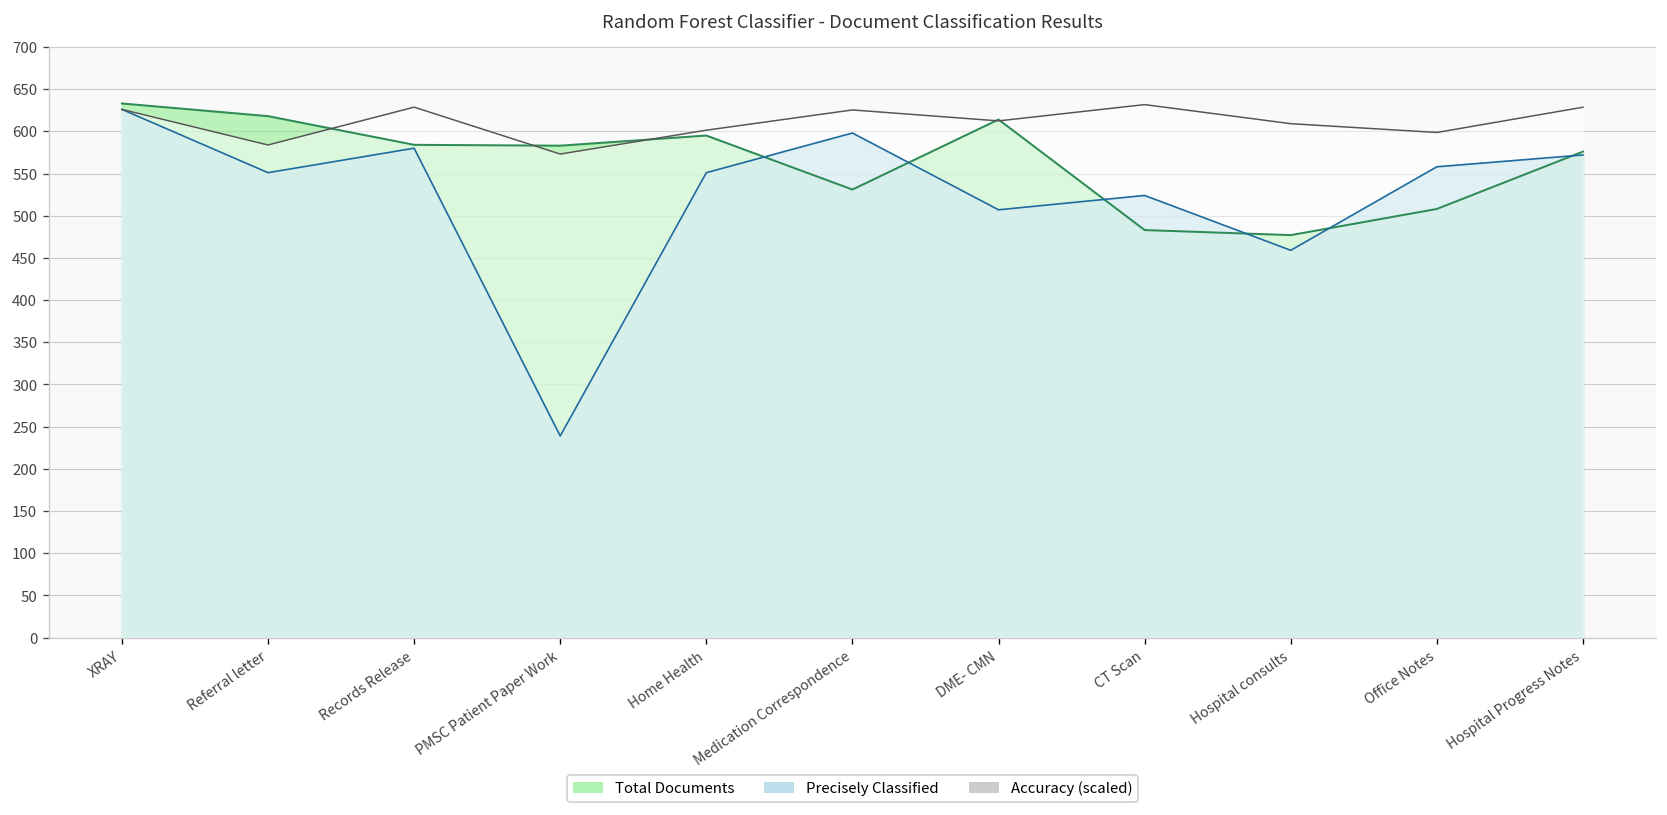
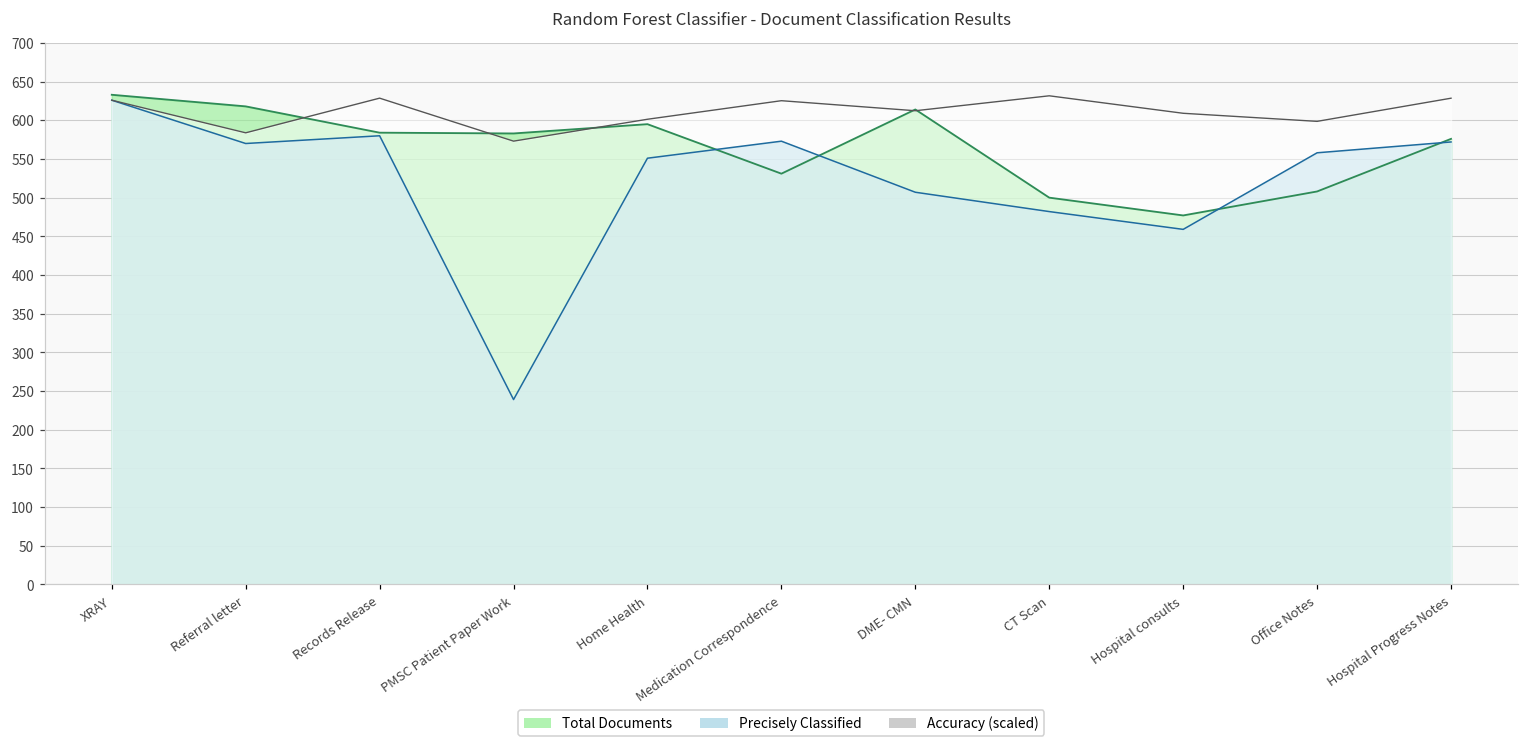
Precisely Classified, Referral letter: 550 -> 570
Precisely Classified, Medication Correspondence: 600 -> 570
Total Documents, CT Scan: 480 -> 500
Precisely Classified, CT Scan: 520 -> 480
